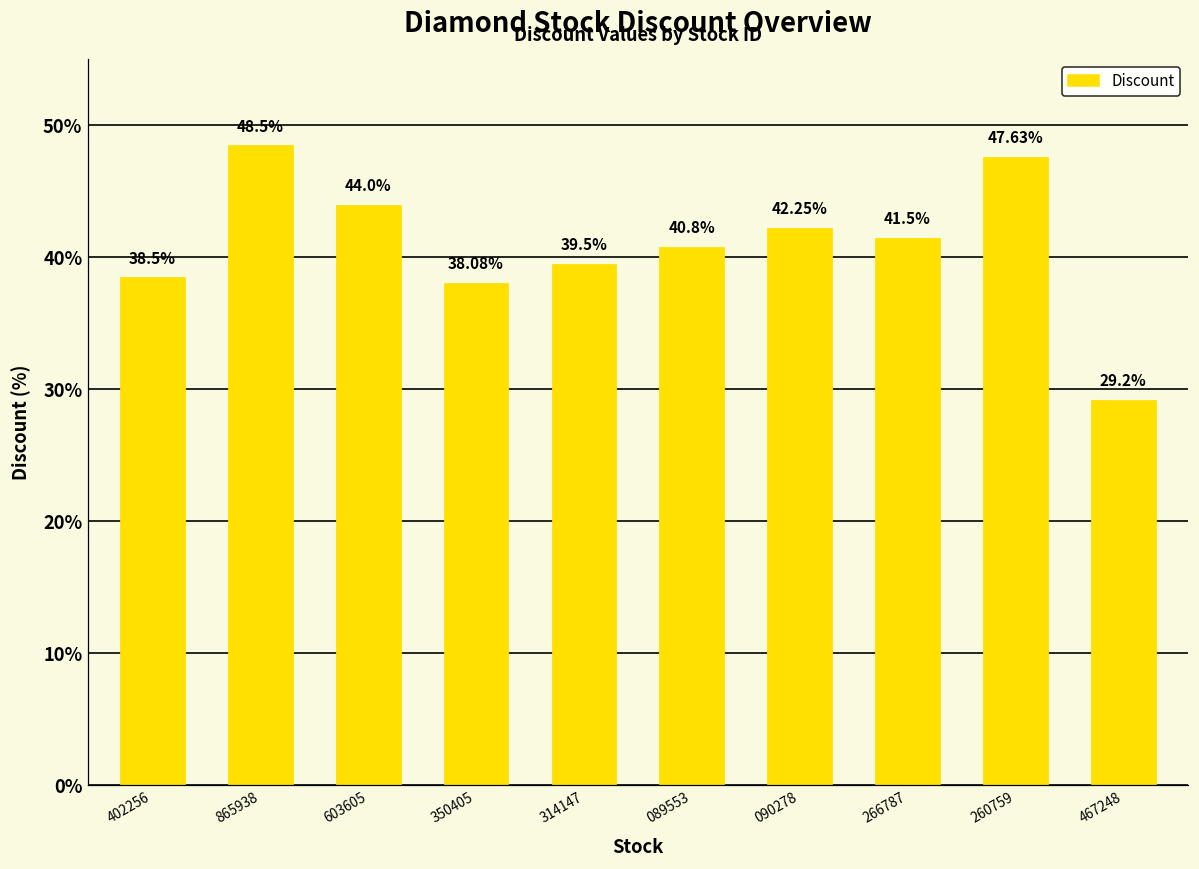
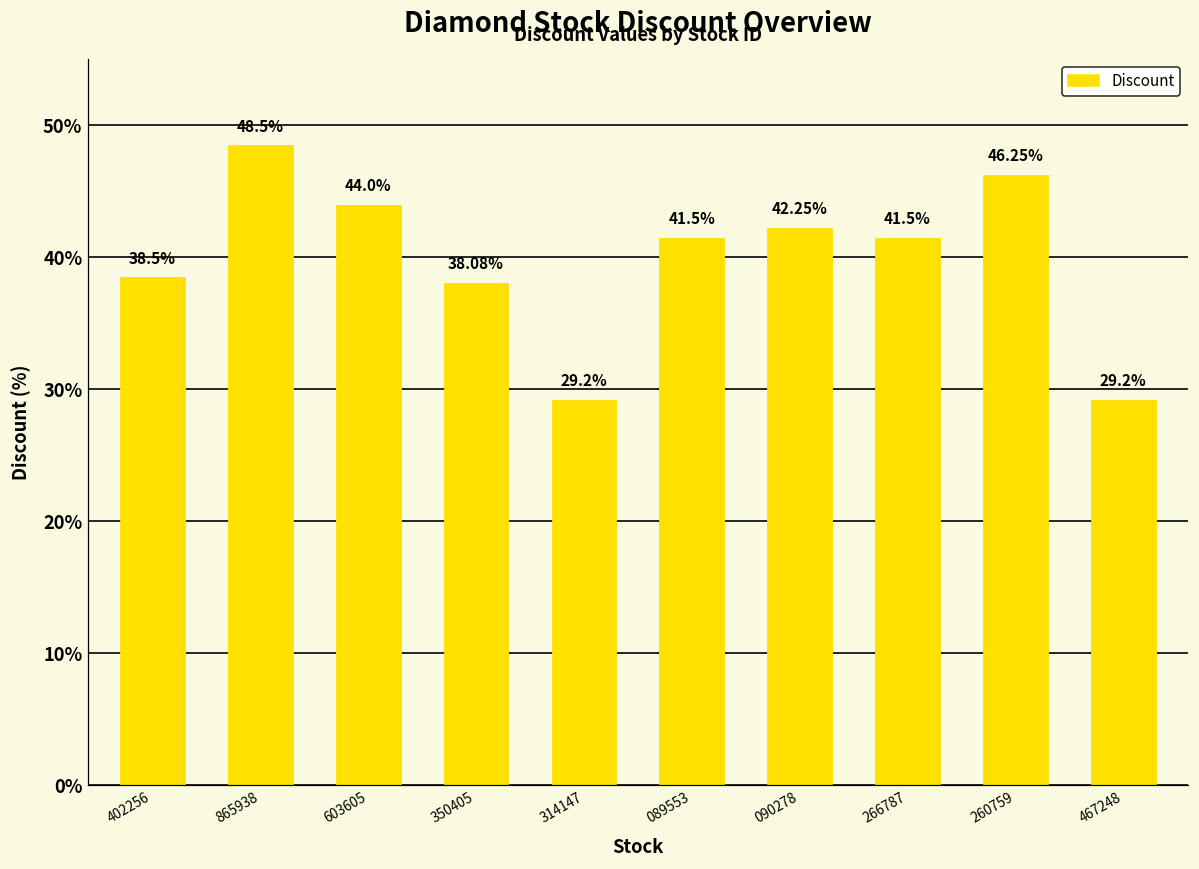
314147: 39.5% -> 29.2%
089553: 40.8% -> 41.5%
260759: 47.63% -> 46.25%
